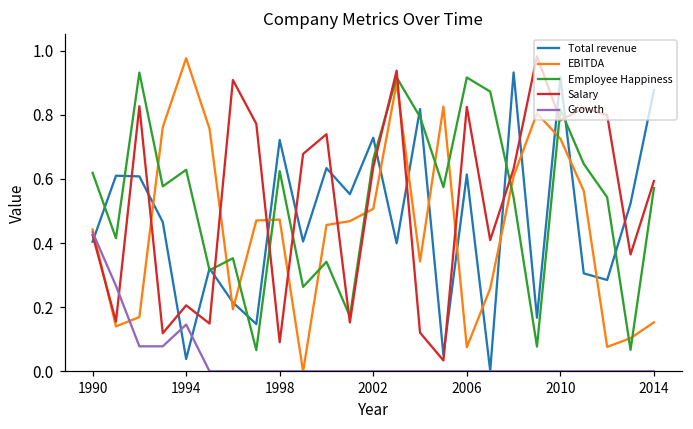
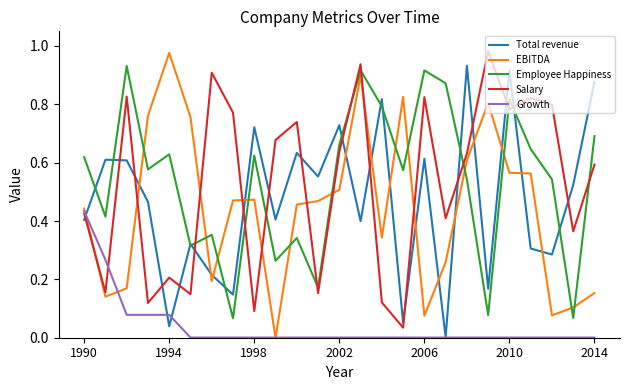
Growth, 1994: 0.15 -> 0.08
EBITDA, 2010: 0.73 -> 0.57
Employee Happiness, 2014: 0.57 -> 0.69
